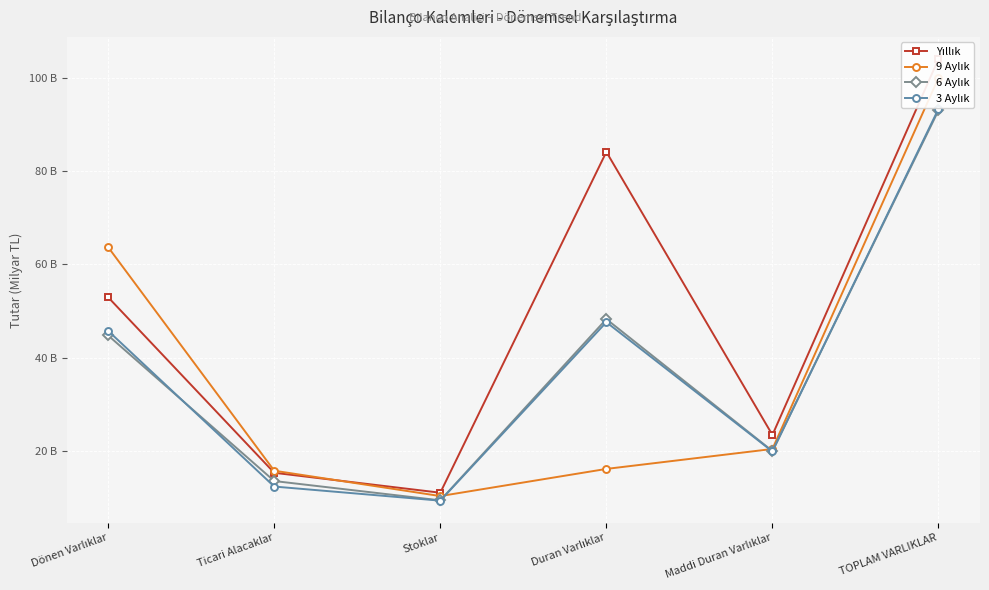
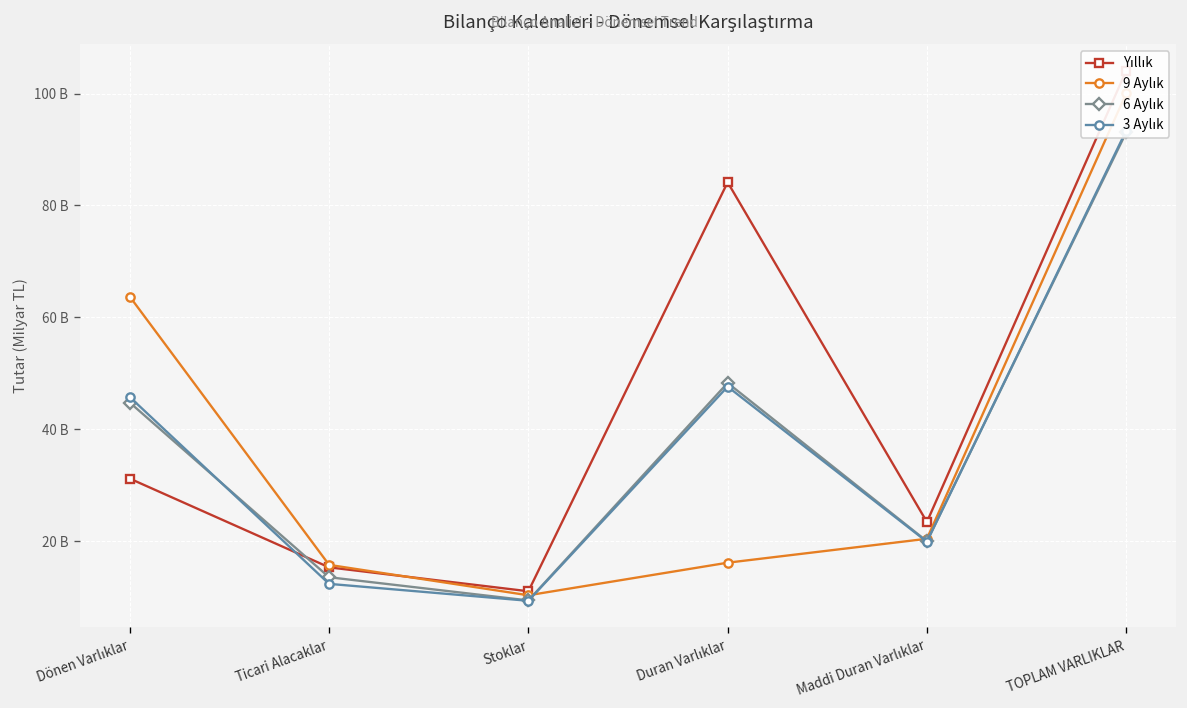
Yıllık, Dönen Varlıklar: 53000000000 -> 31000000000
